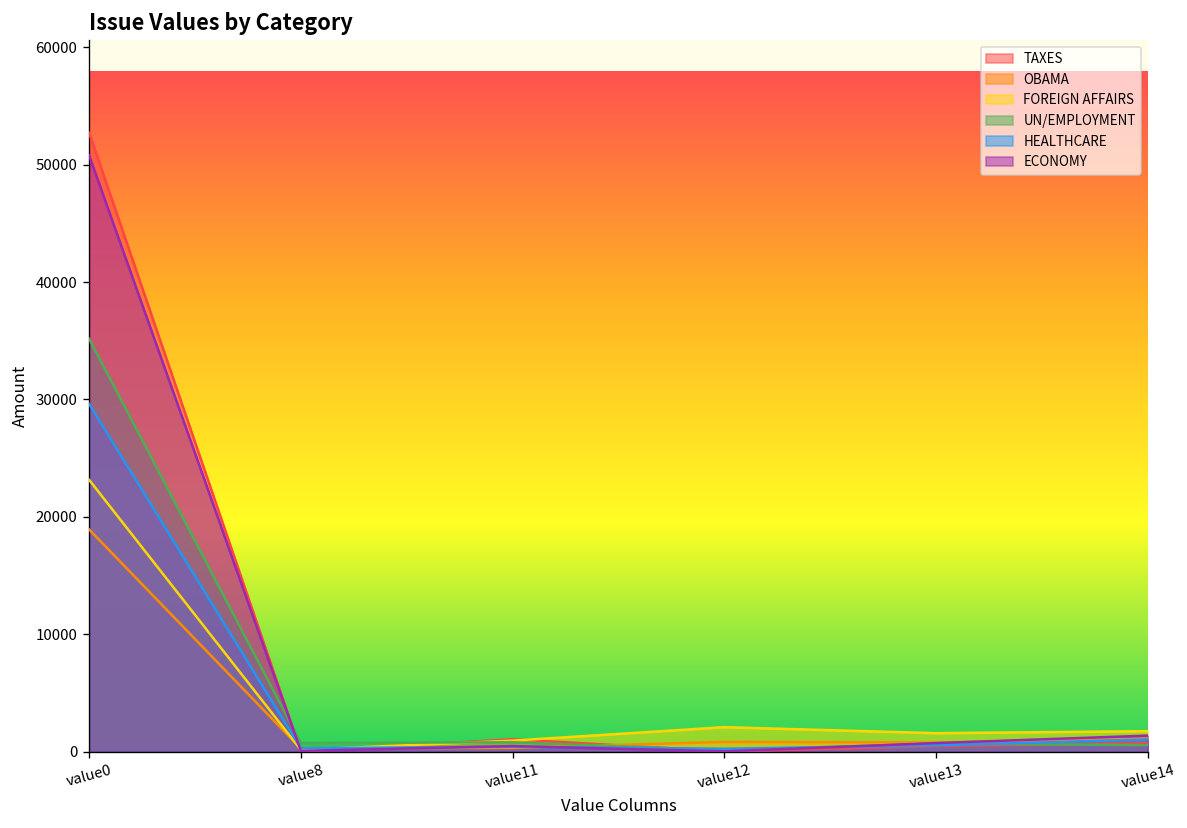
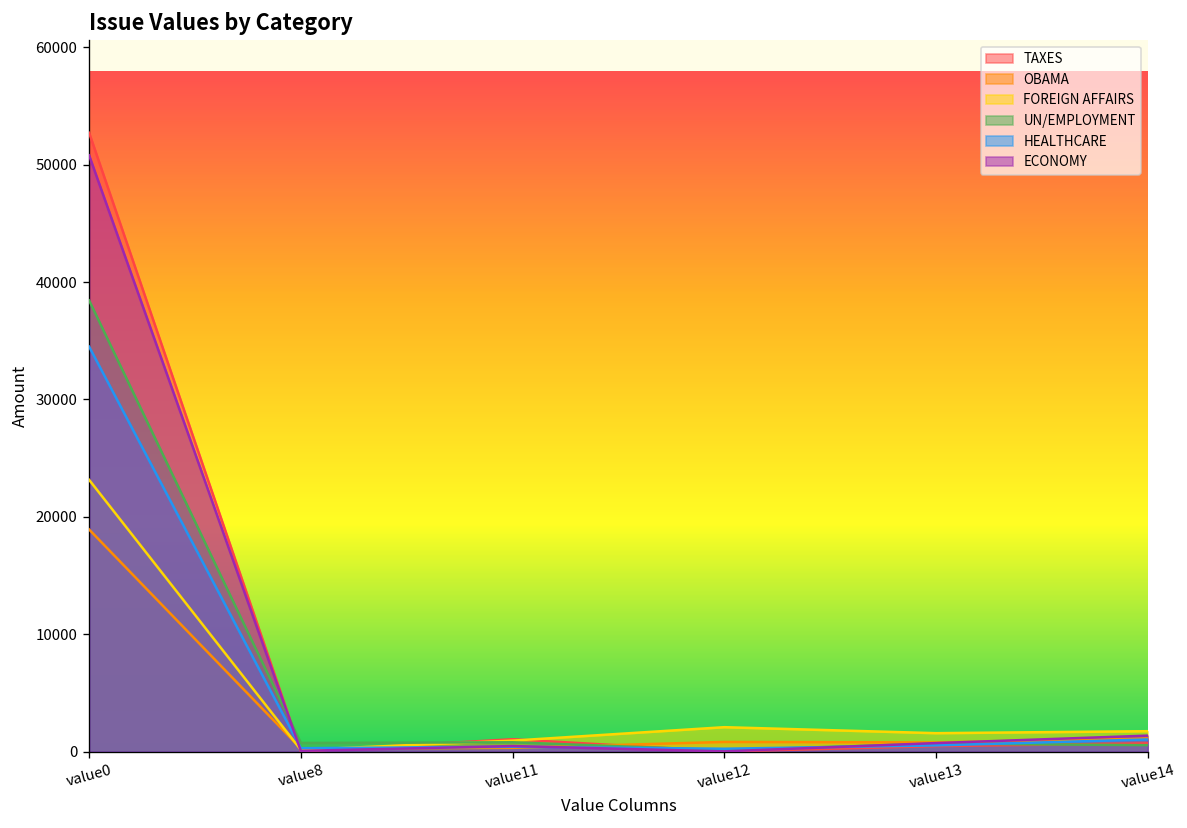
UN/EMPLOYMENT, value0: 35000 -> 38000
HEALTHCARE, value0: 30000 -> 34000
